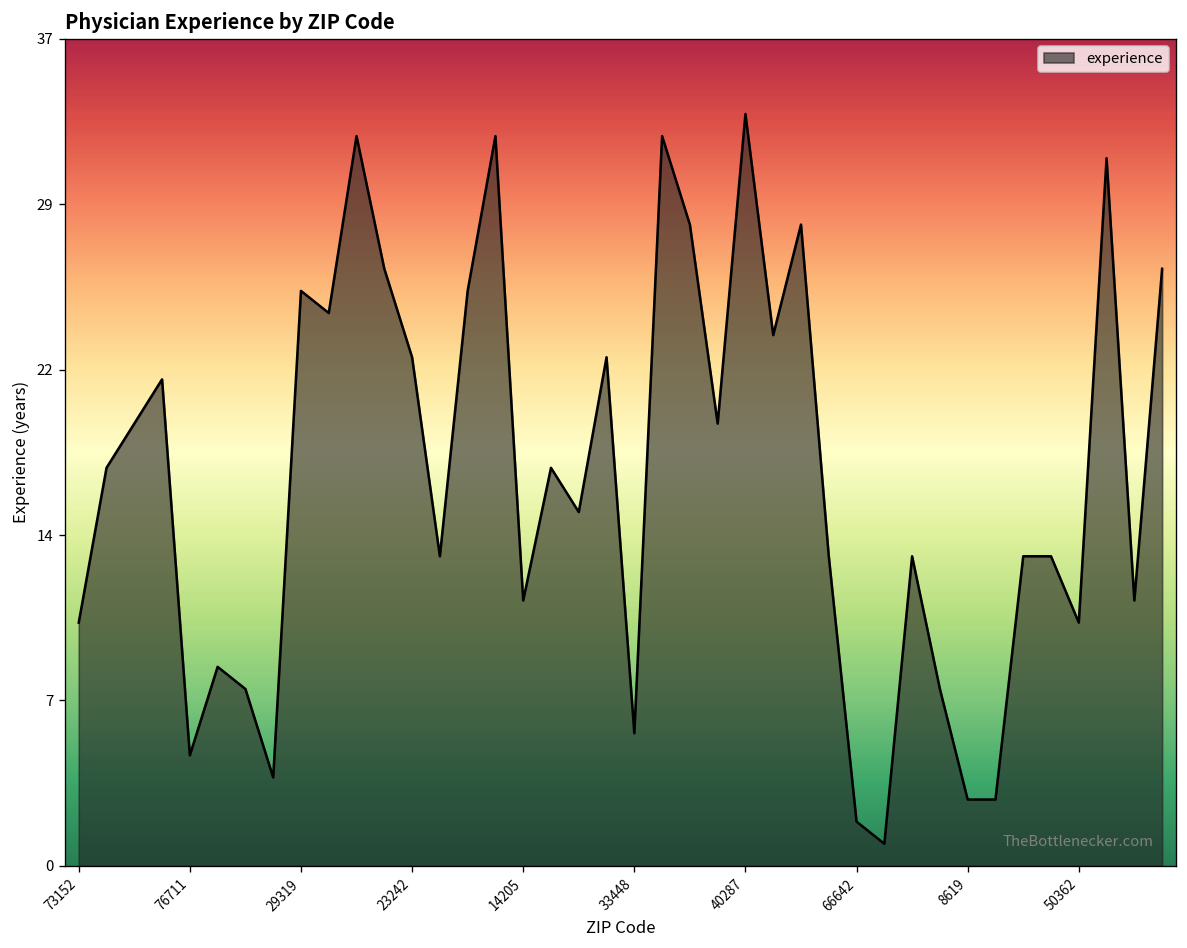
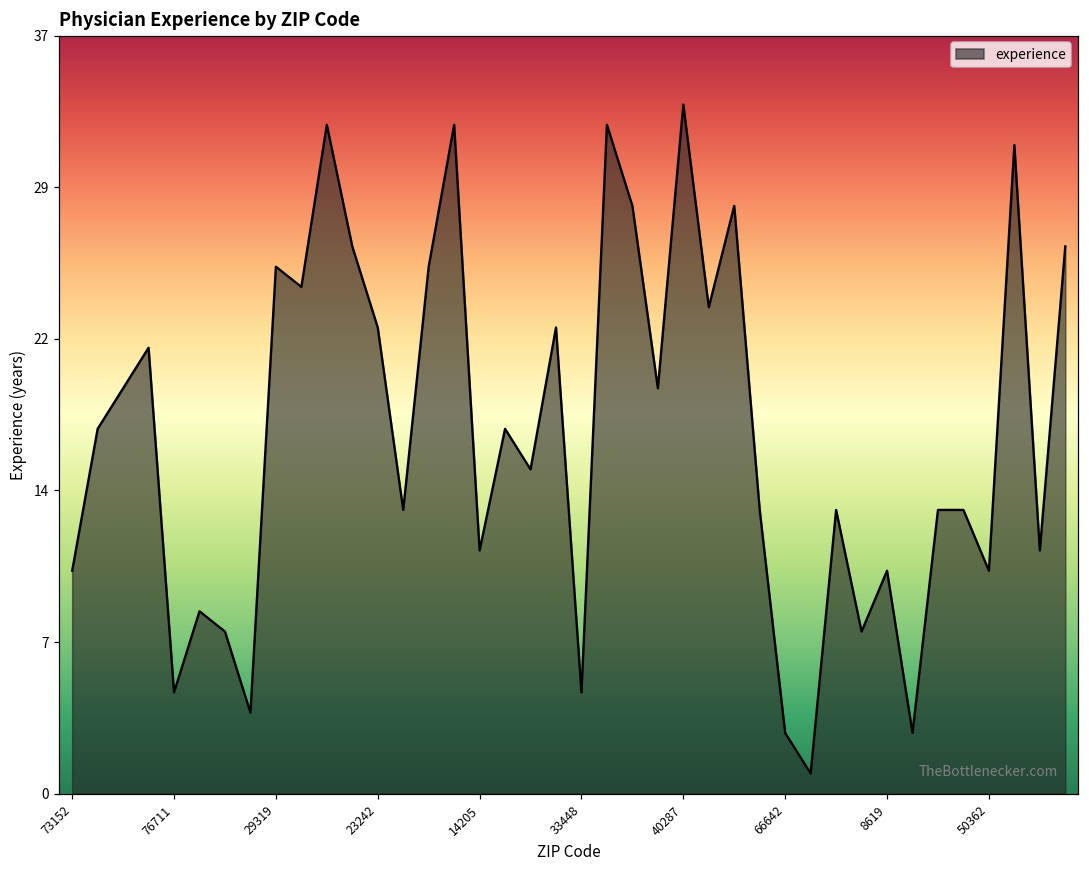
33448: 6 -> 5
66642: 2 -> 3
8619: 3 -> 11
